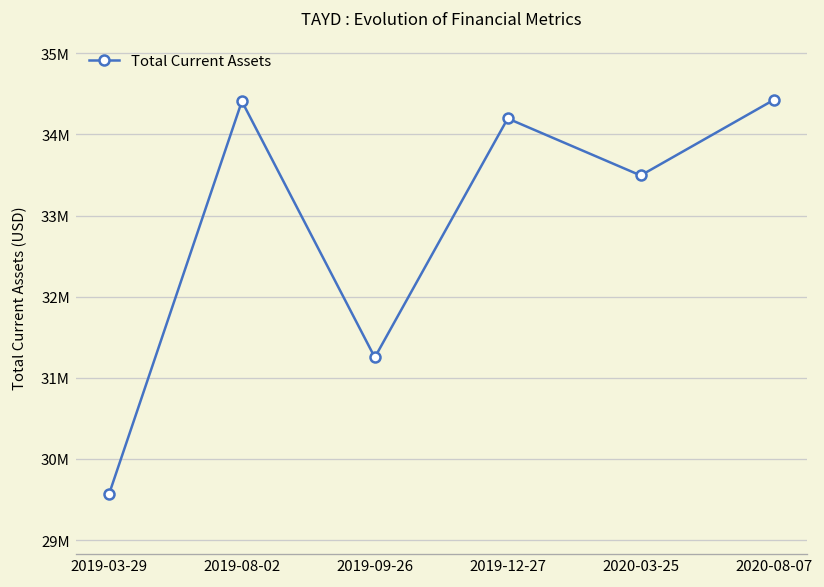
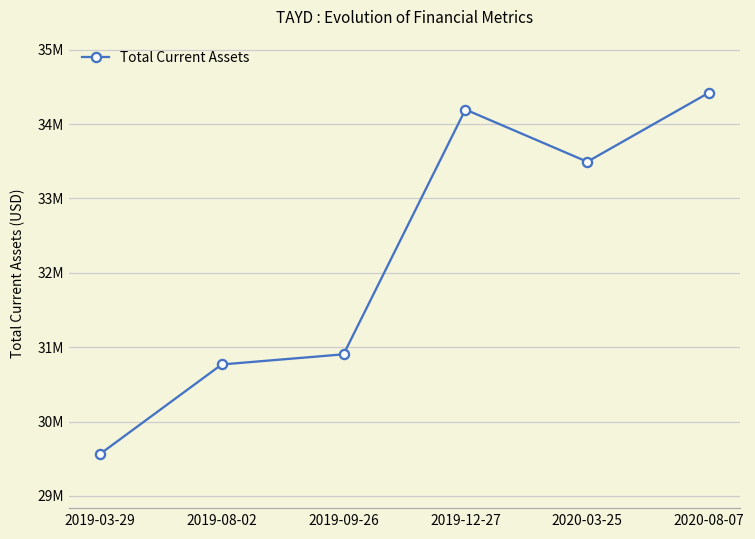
2019-08-02: 34400000 -> 30800000
2019-09-26: 31300000 -> 30900000
